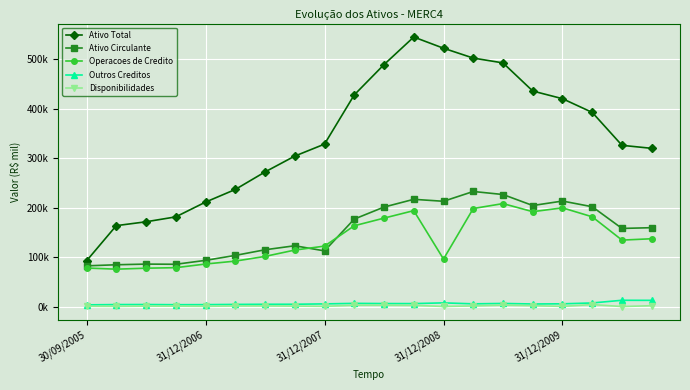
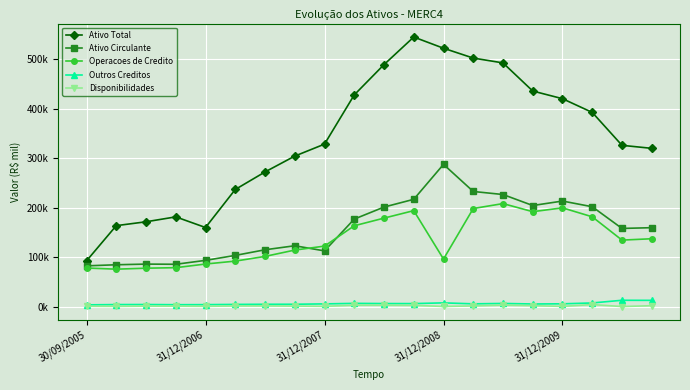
Ativo Total, 31/12/2006: 210000 -> 160000
Ativo Circulante, 31/12/2008: 210000 -> 290000
